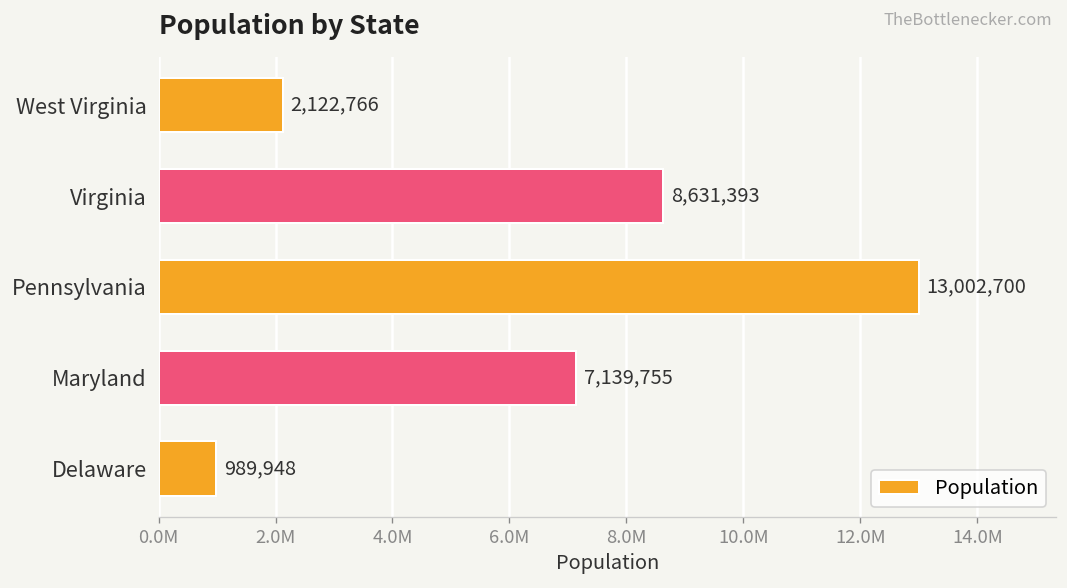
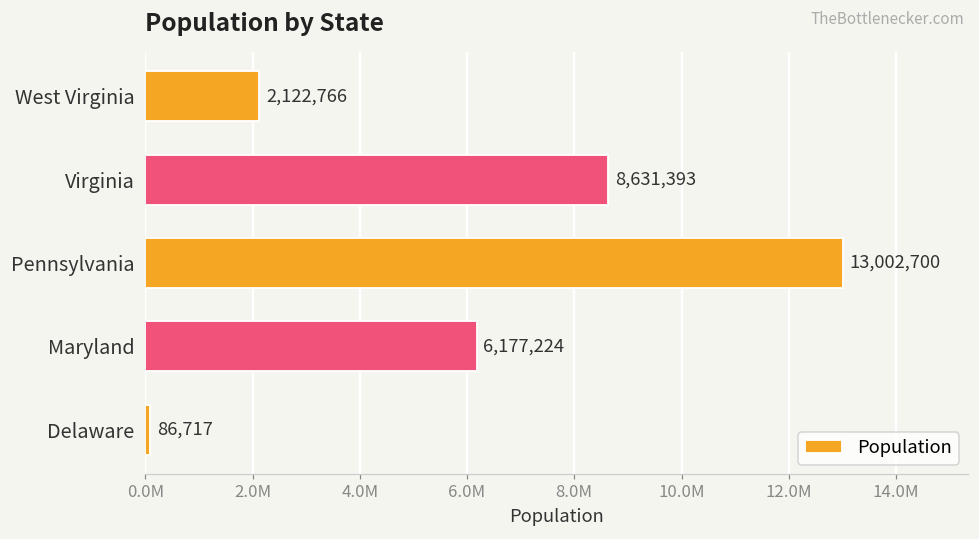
Maryland: 7,139,755 -> 6,177,224
Delaware: 989,948 -> 86,717
